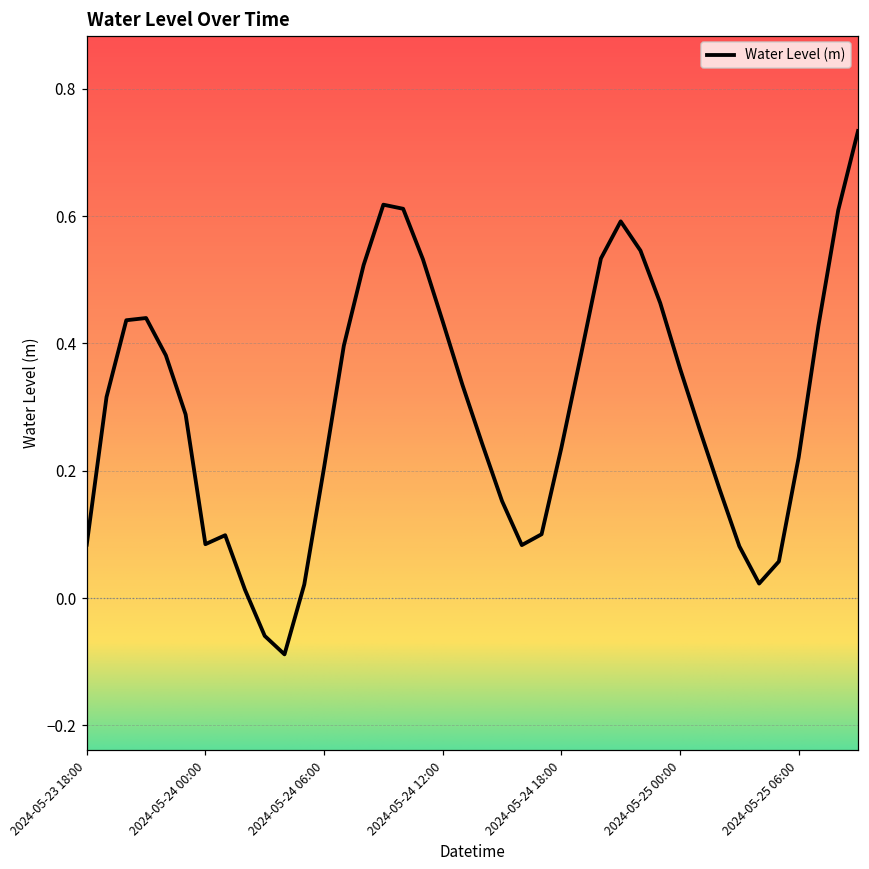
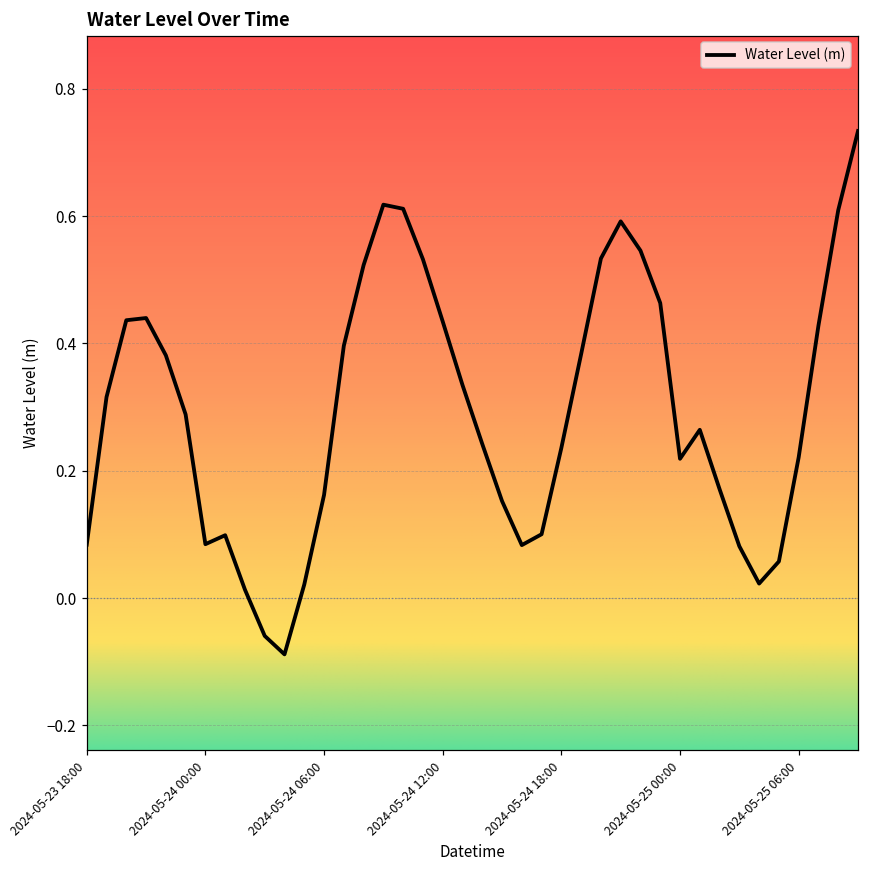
2024-05-24 06:00: 0.20 -> 0.16
2024-05-25 00:00: 0.36 -> 0.22
